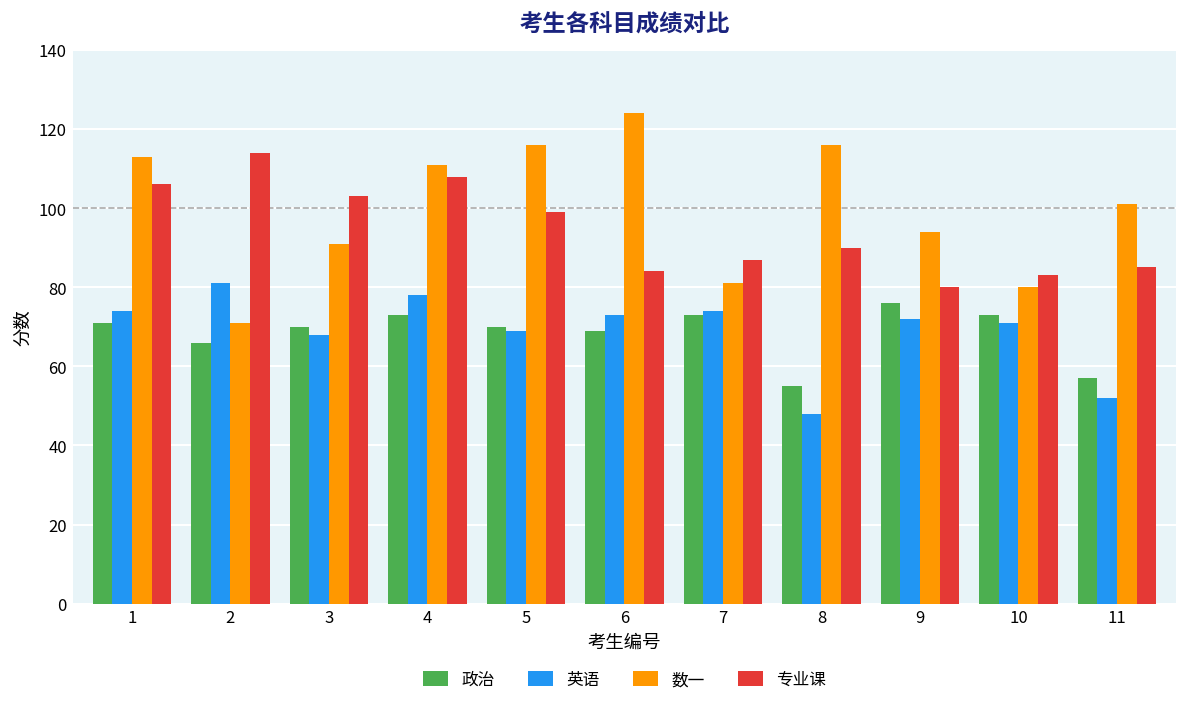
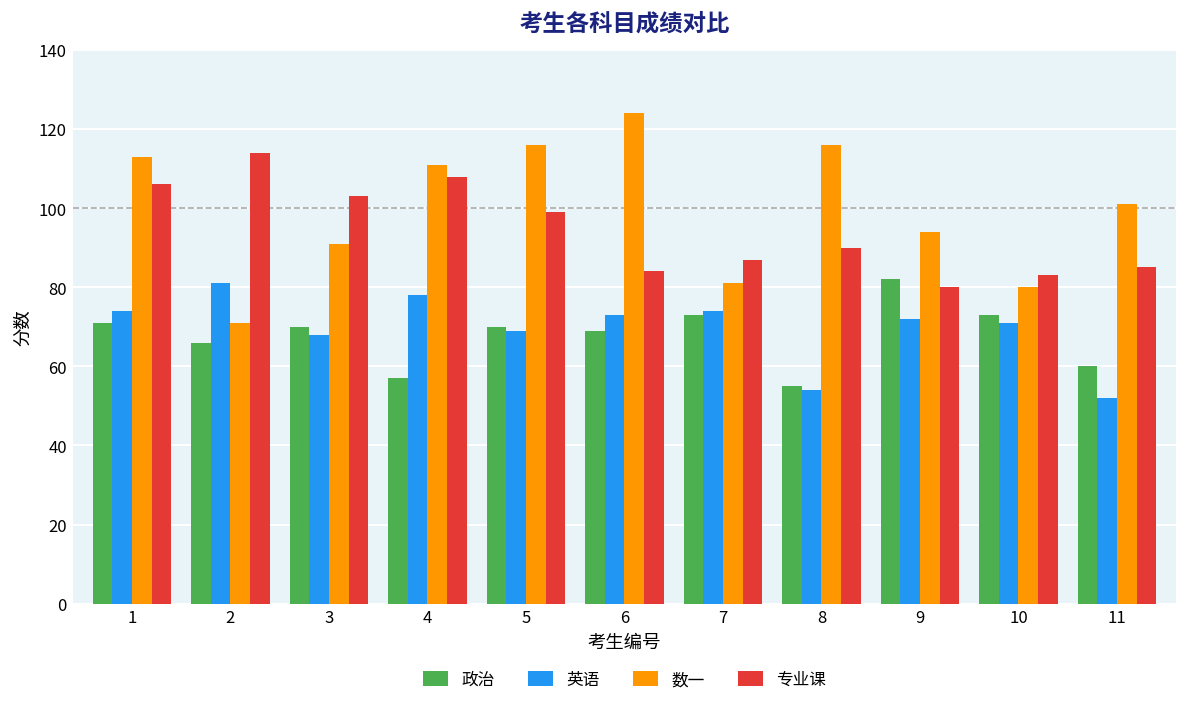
政治, 4: 73 -> 57
英语, 8: 48 -> 54
政治, 9: 76 -> 82
政治, 11: 57 -> 60
